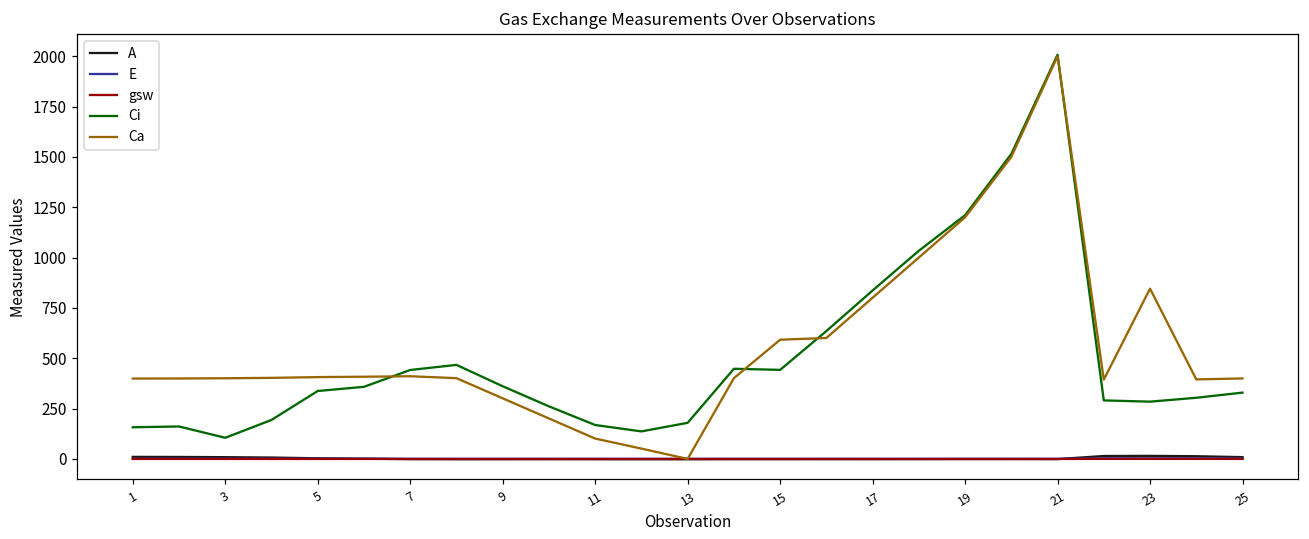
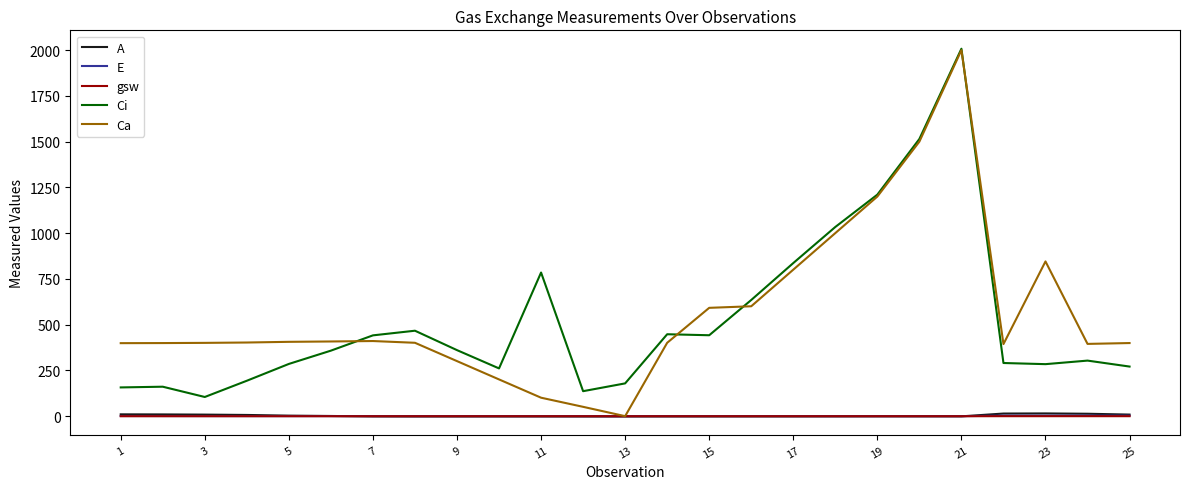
Ci, 5: 340 -> 290
Ci, 11: 170 -> 790
Ci, 25: 330 -> 270
